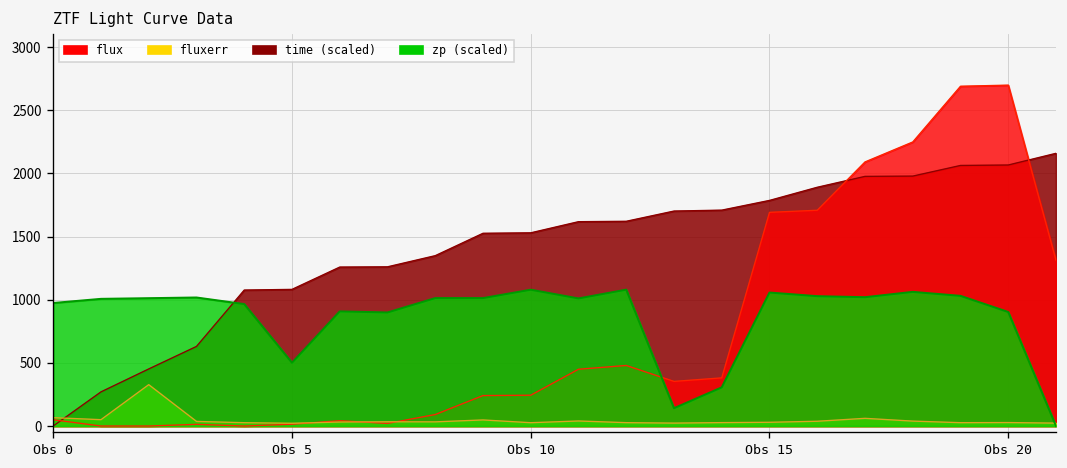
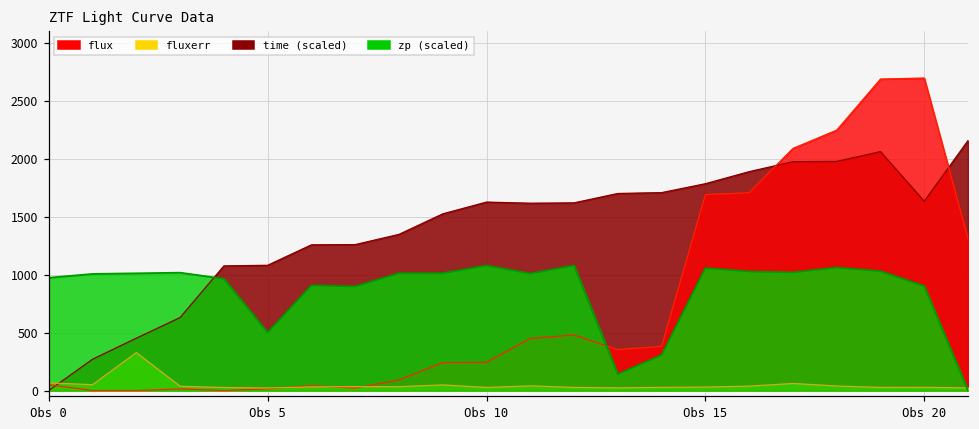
time (scaled), Obs 10: 1530 -> 1630
time (scaled), Obs 20: 2070 -> 1630
